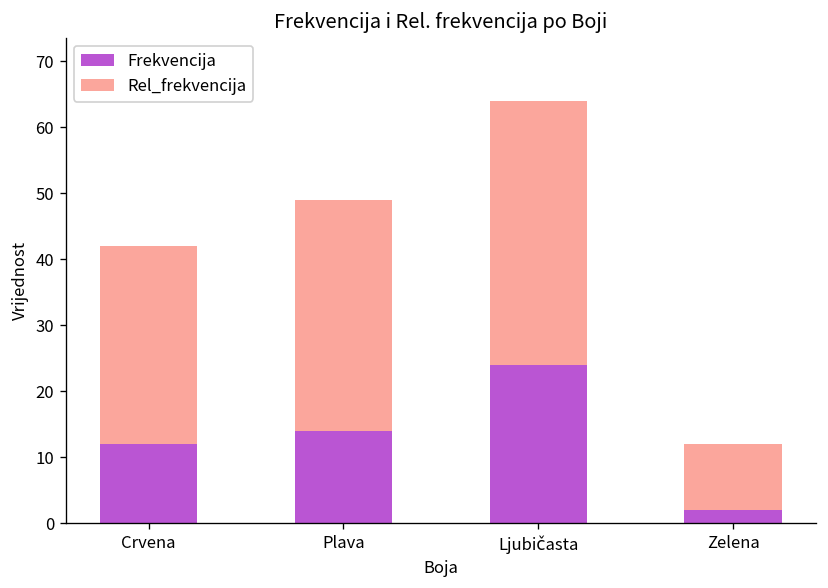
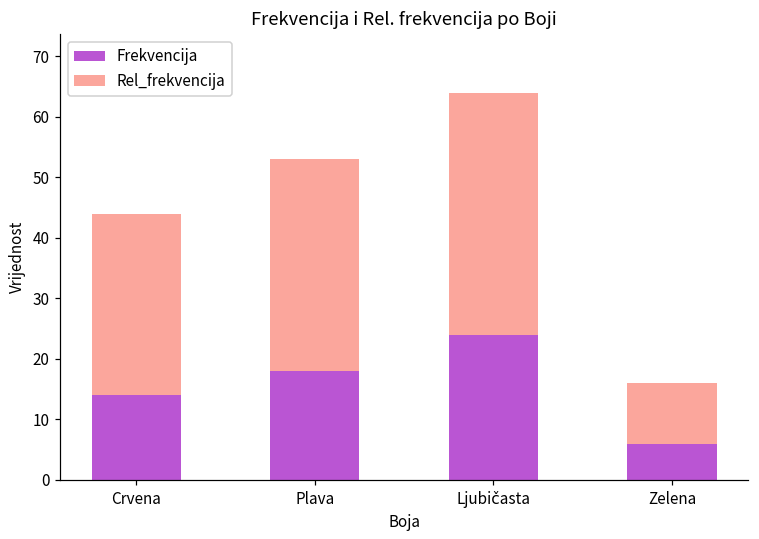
Frekvencija, Crvena: 12 -> 14
Frekvencija, Plava: 14 -> 18
Frekvencija, Zelena: 2 -> 6
